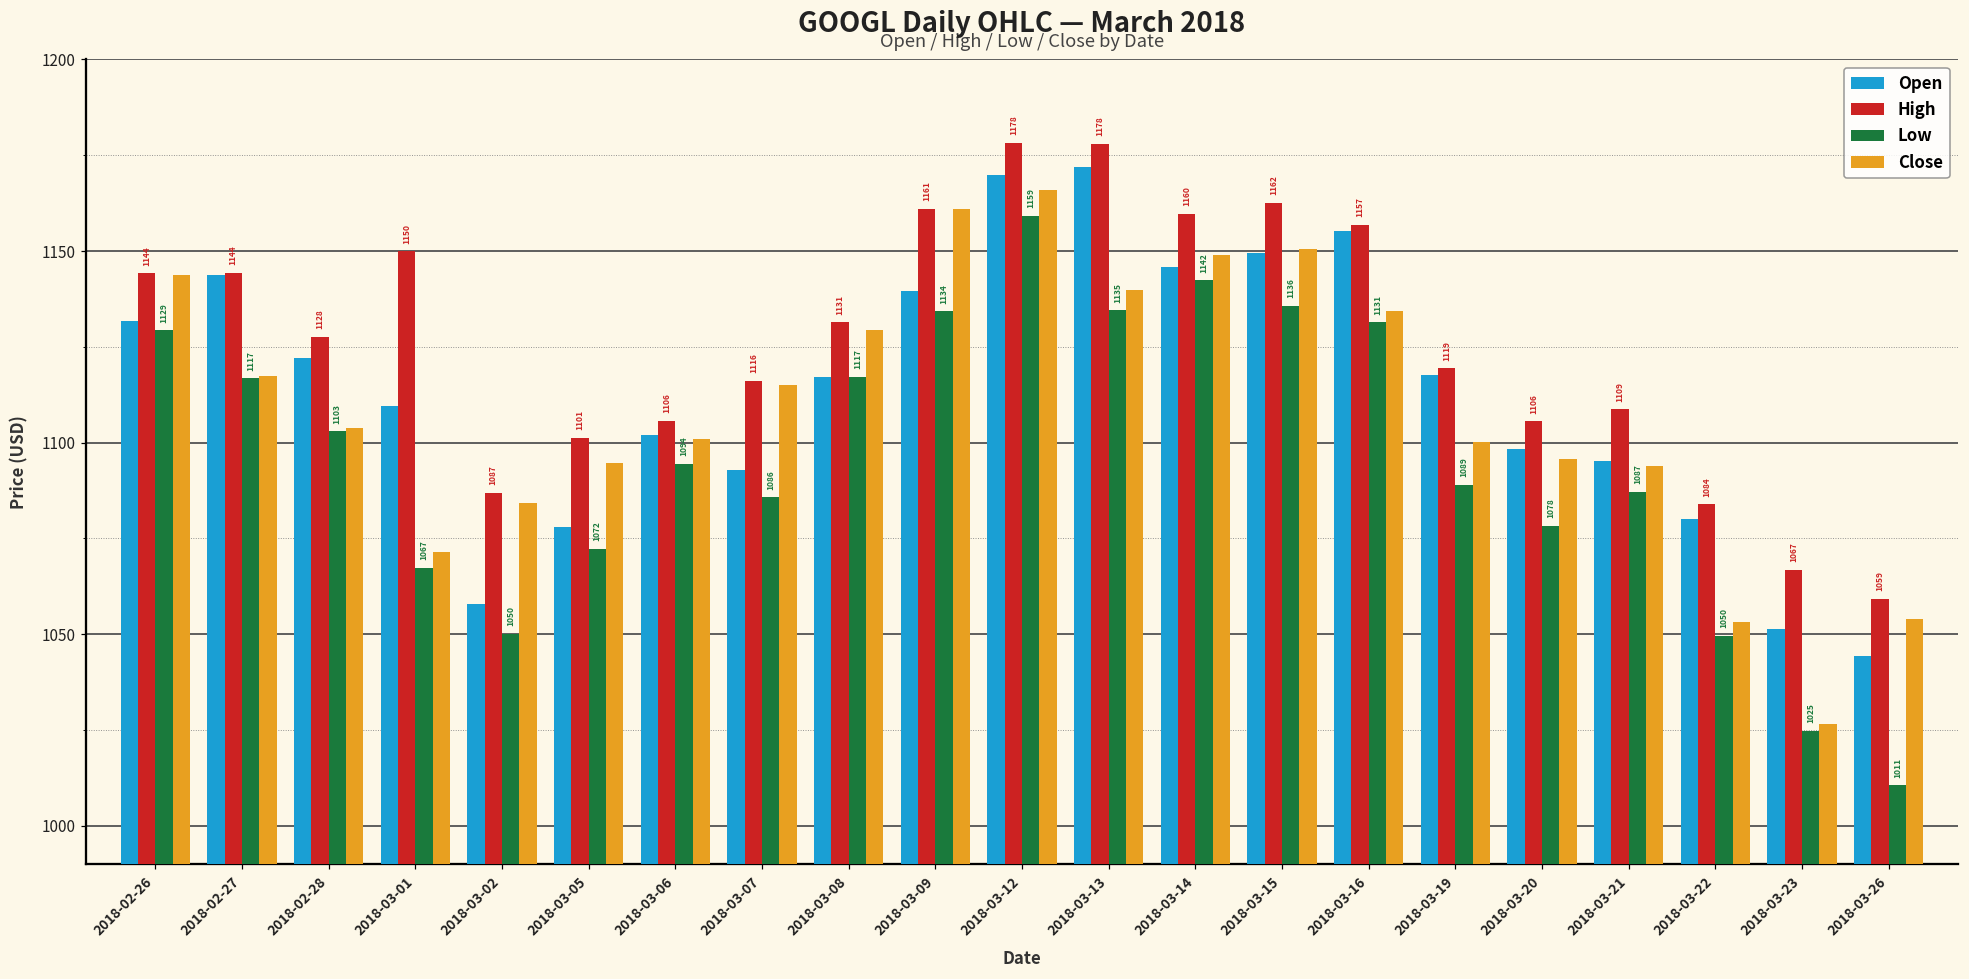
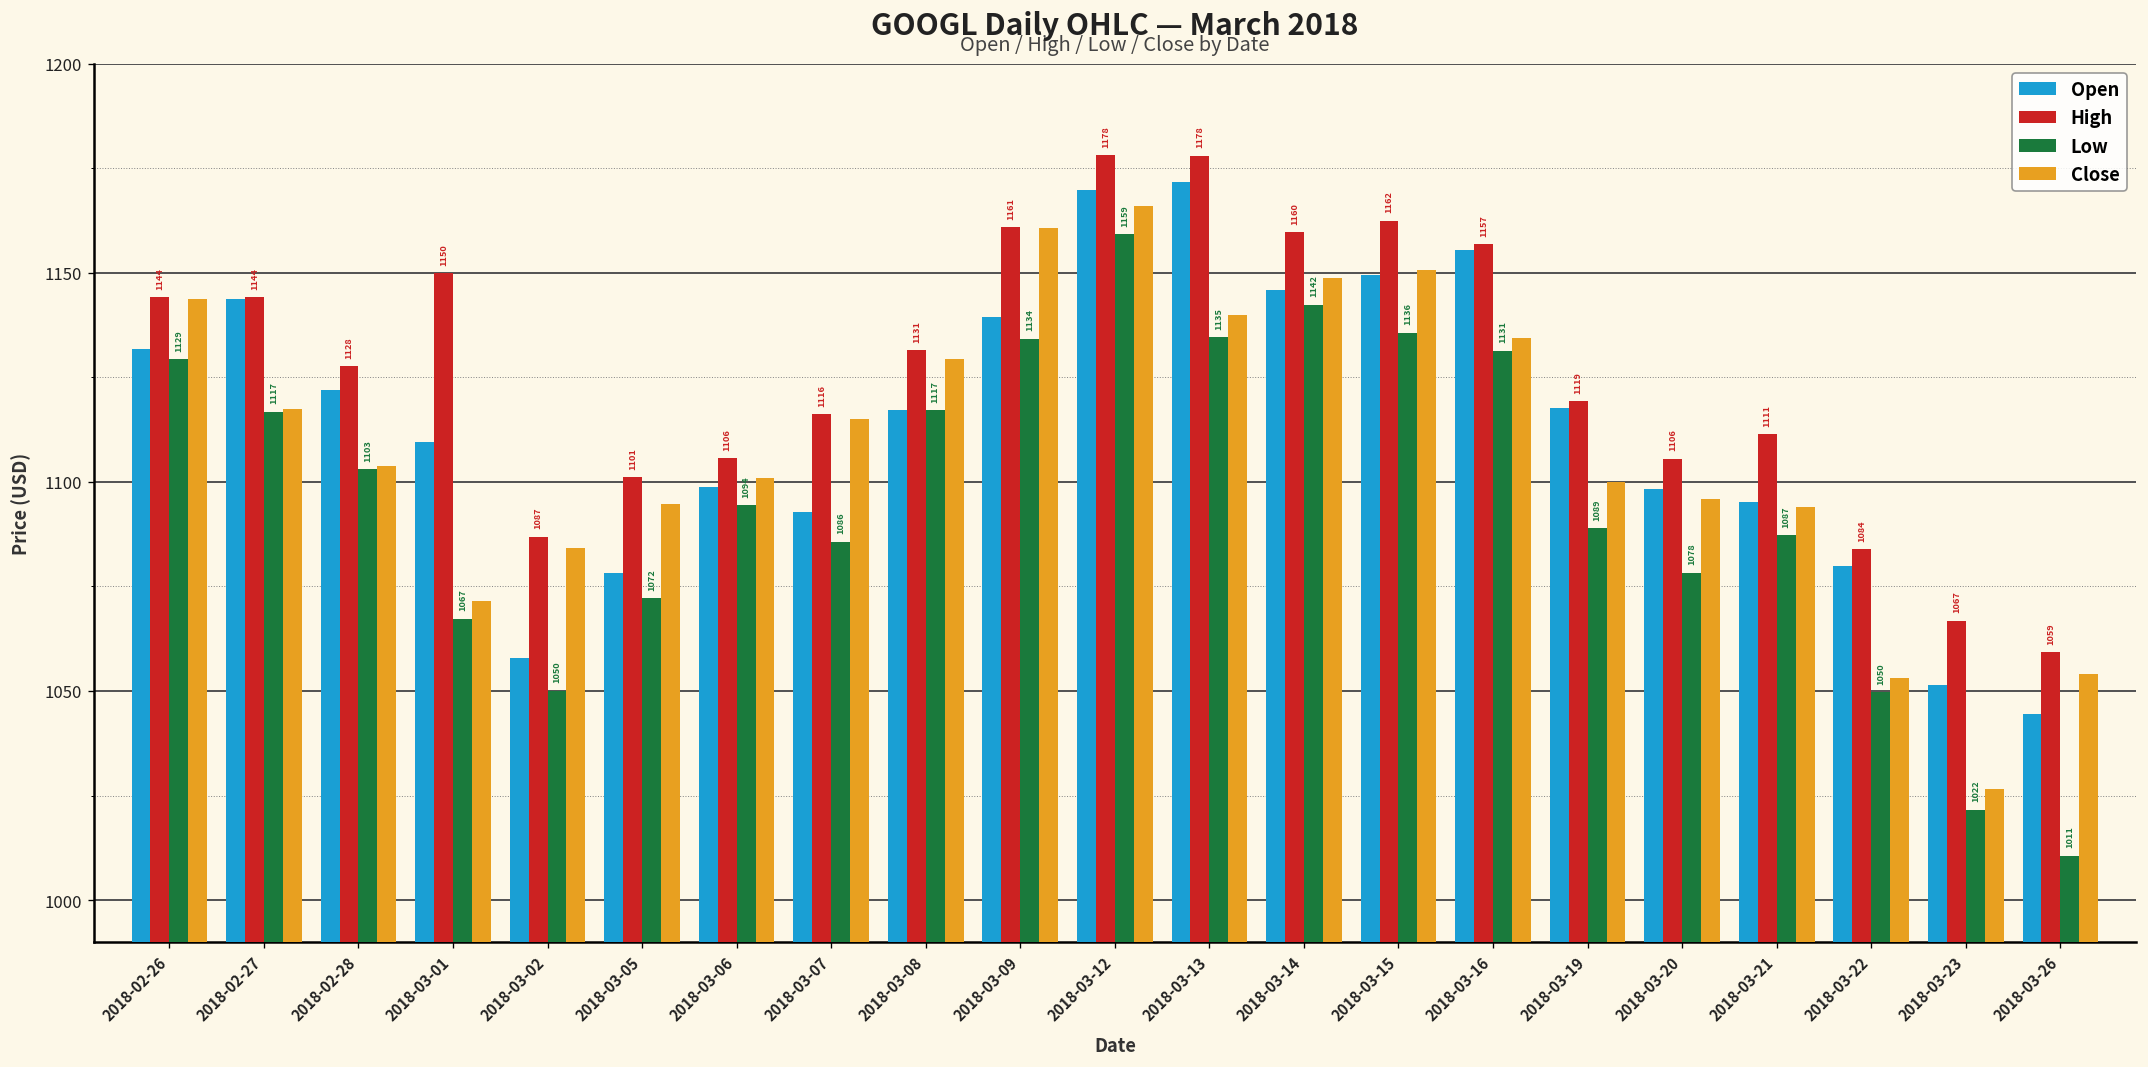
Open, 2018-03-06: 1102 -> 1099
High, 2018-03-21: 1109 -> 1111
Low, 2018-03-23: 1025 -> 1022
